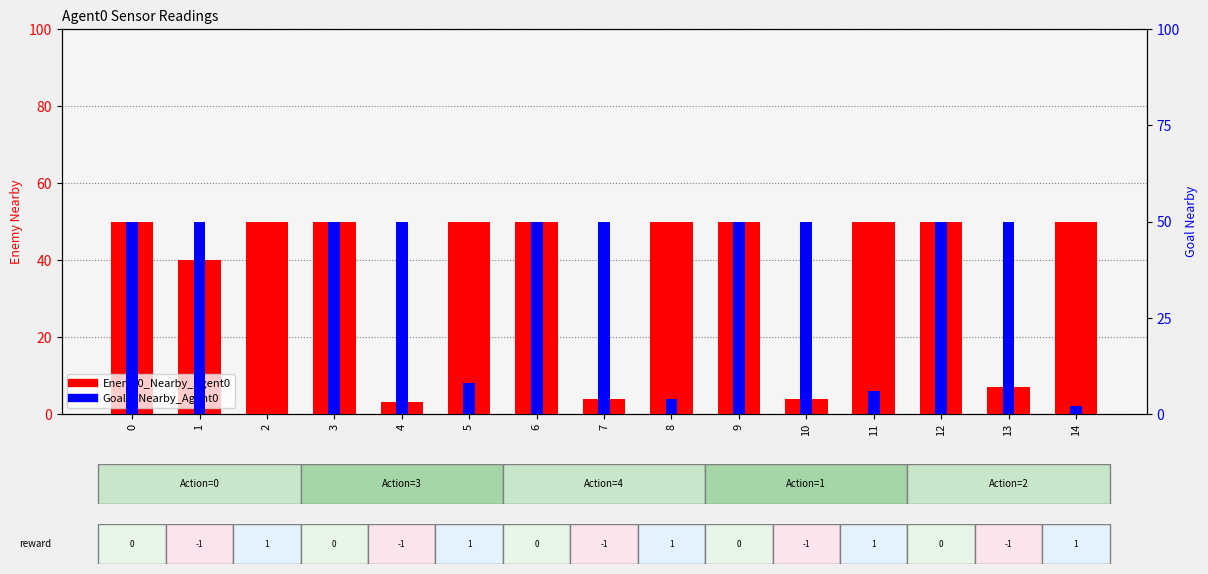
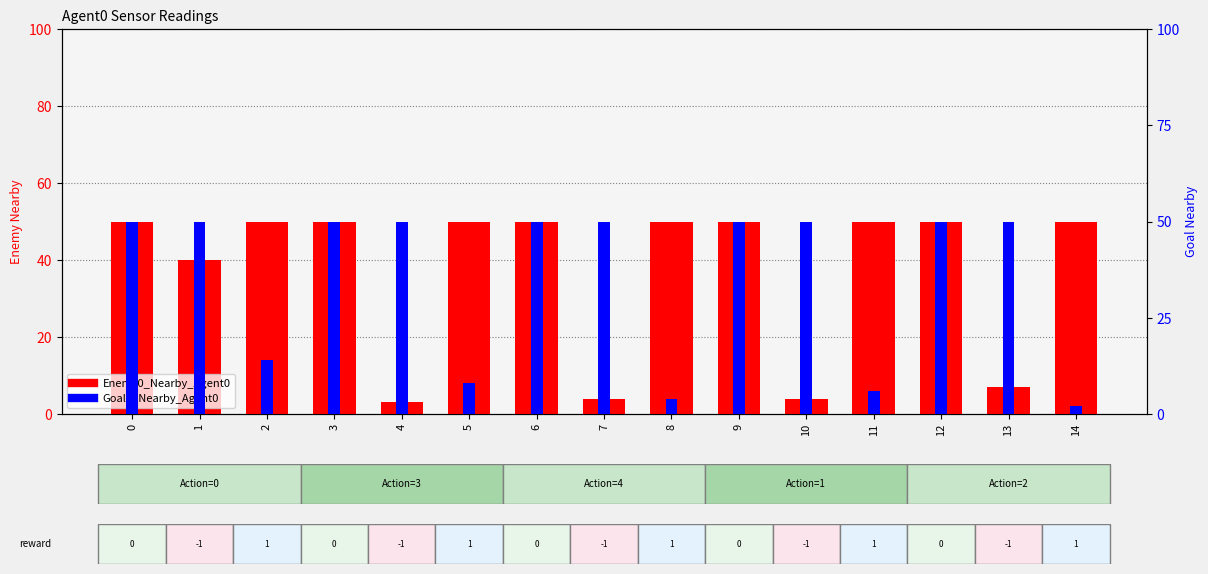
Goal0_Nearby_Agent0, 2: 0 -> 14
